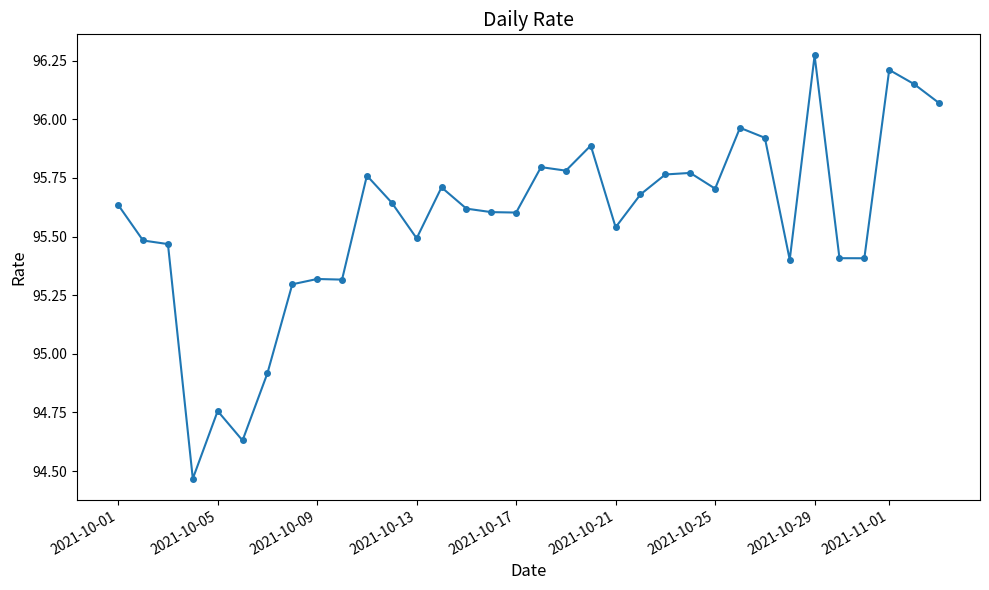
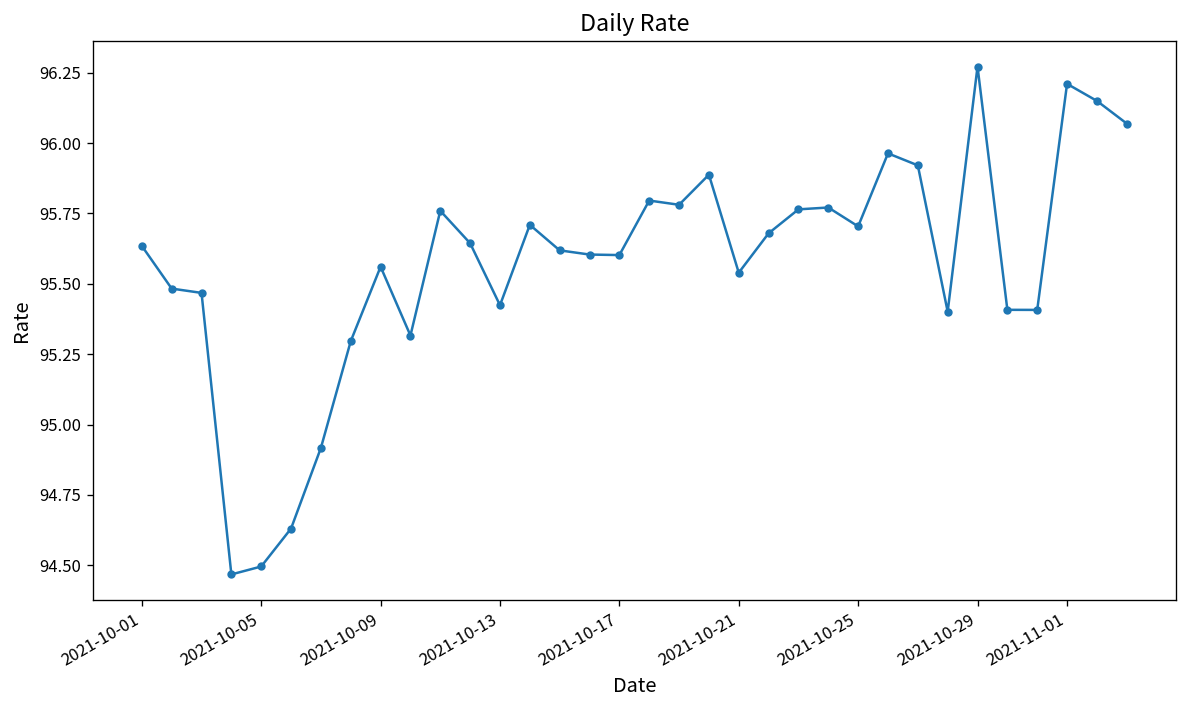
2021-10-05: 94.76 -> 94.50
2021-10-09: 95.32 -> 95.56
2021-10-13: 95.49 -> 95.42
